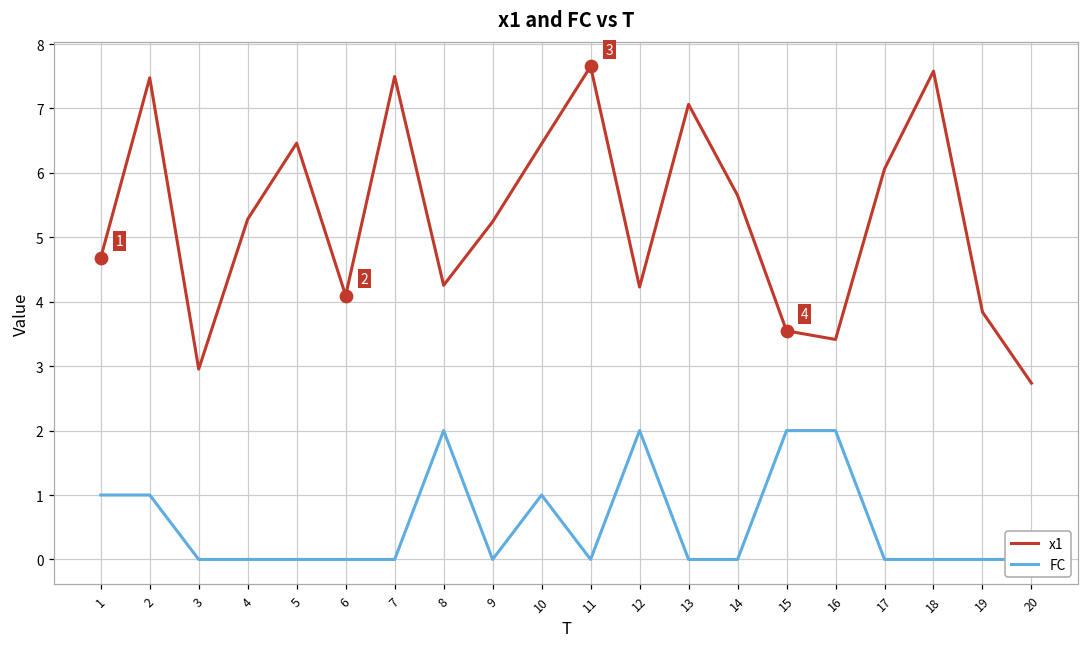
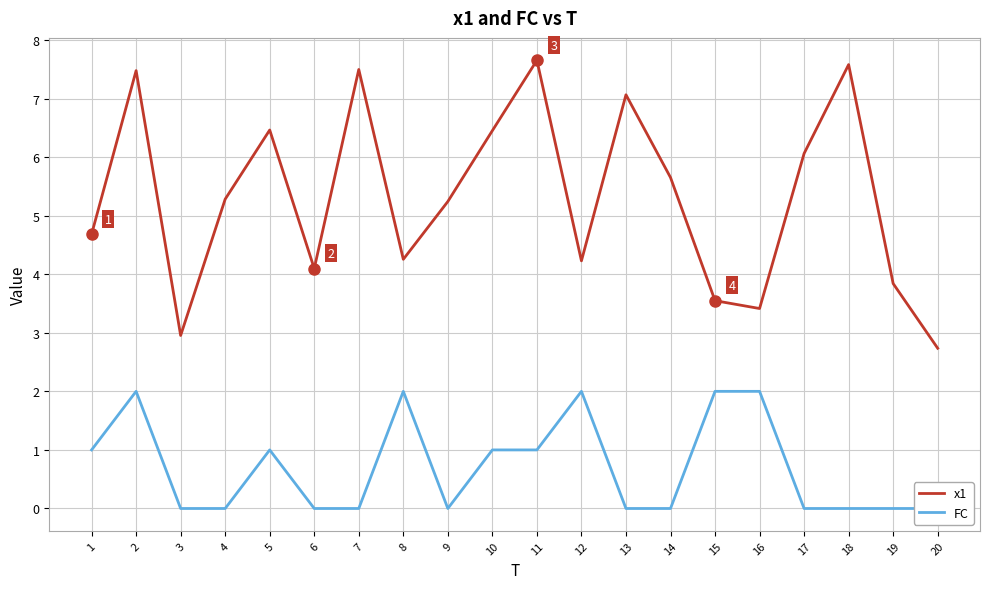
FC, 2: 1 -> 2
FC, 5: 0 -> 1
FC, 11: 0 -> 1
